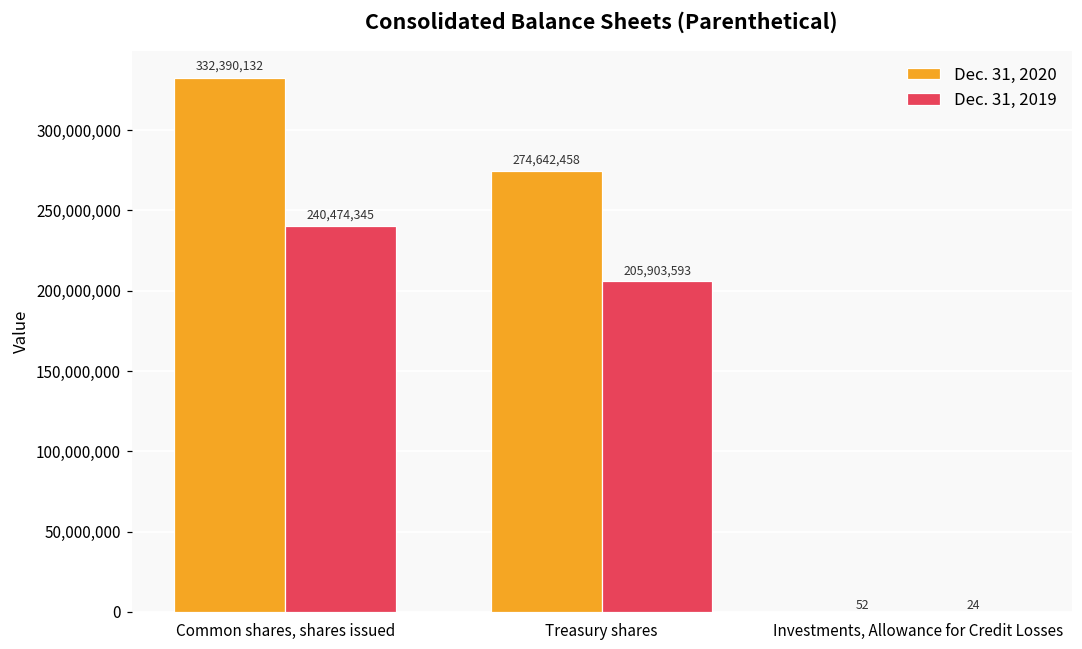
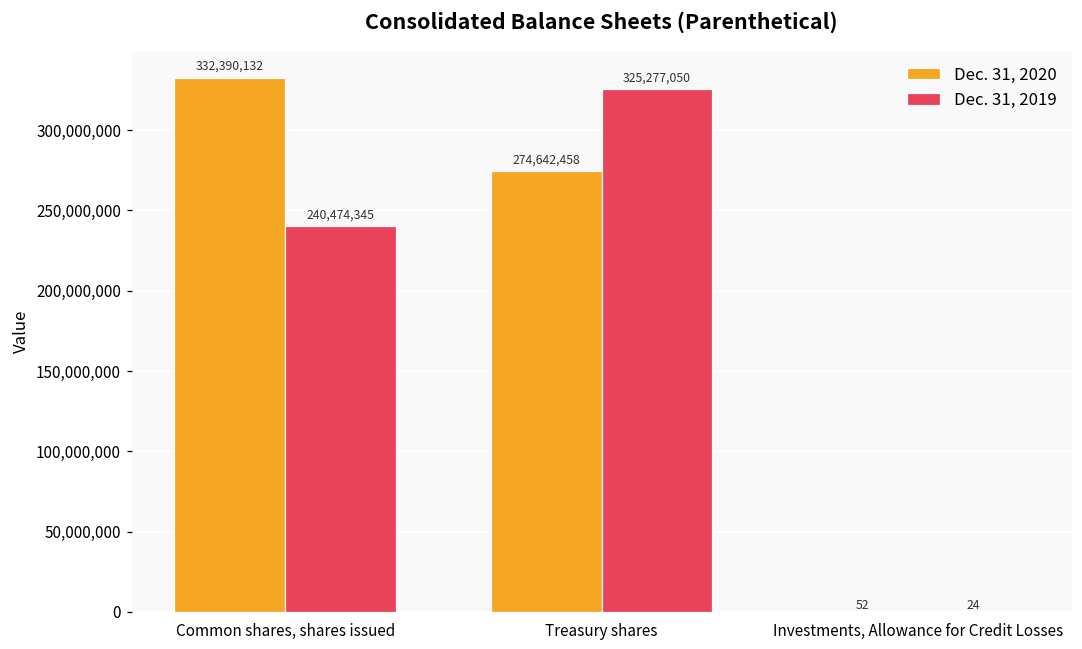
Dec. 31, 2019, Treasury shares: 205,903,593 -> 325,277,050
